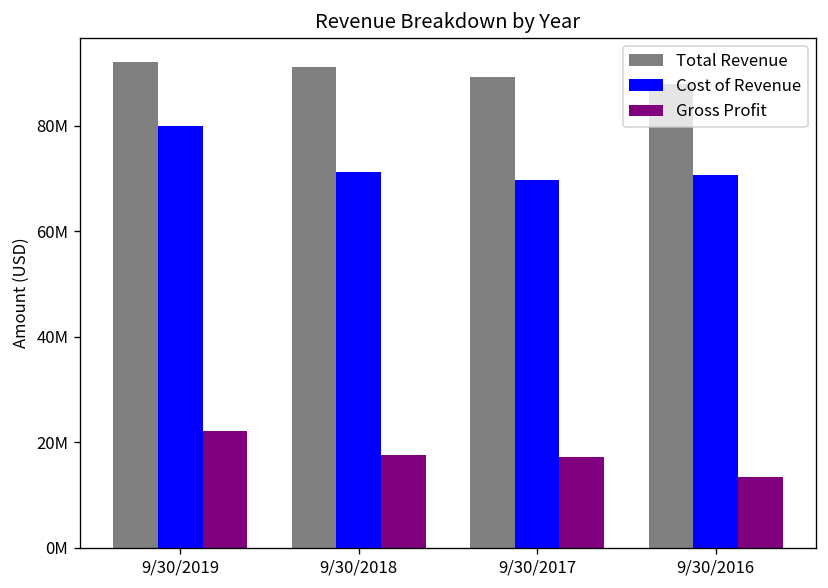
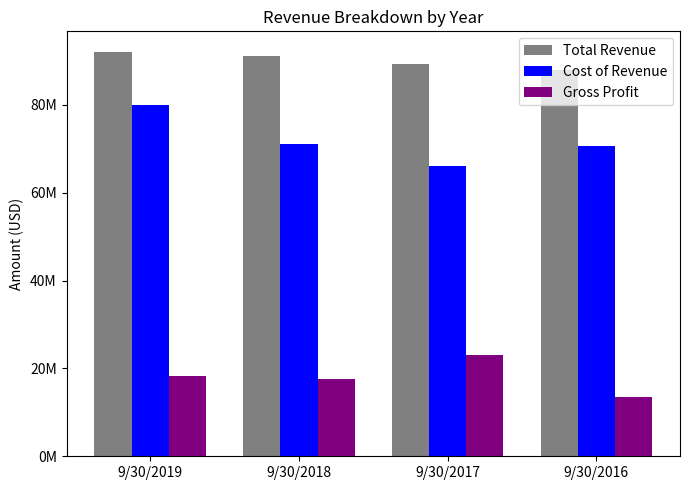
Gross Profit, 9/30/2019: 22000000 -> 18000000
Cost of Revenue, 9/30/2017: 70000000 -> 66000000
Gross Profit, 9/30/2017: 17000000 -> 23000000
